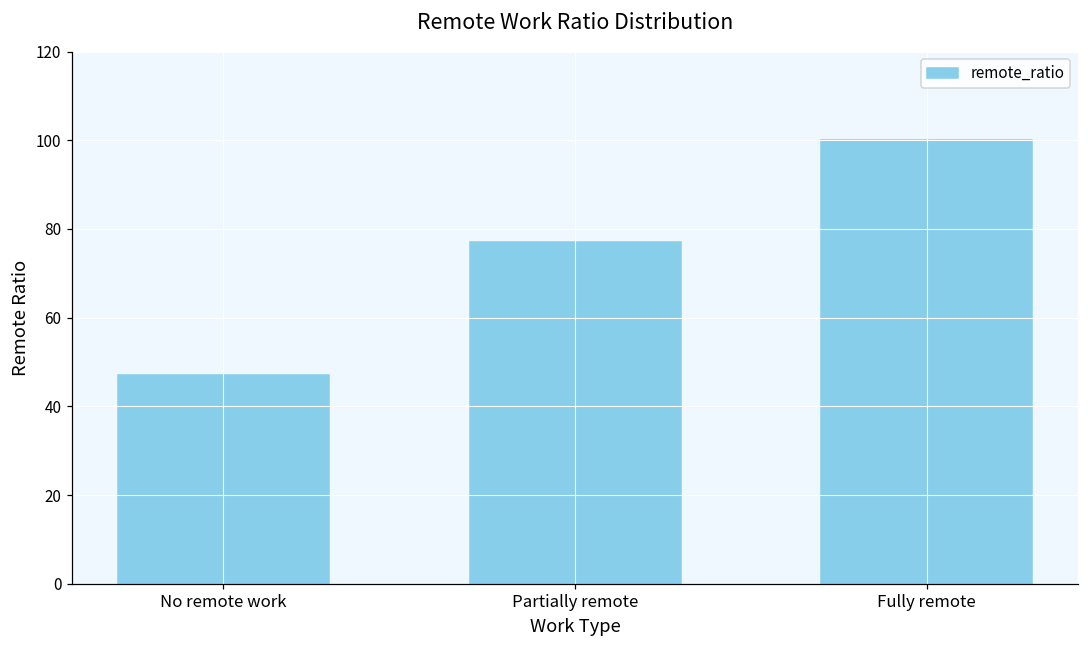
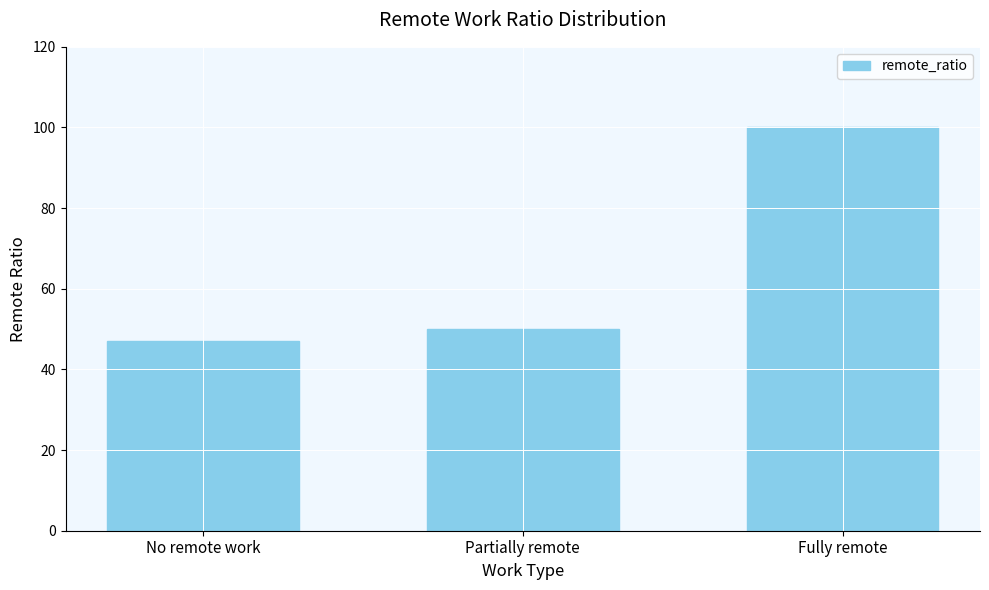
Partially remote: 77 -> 50
